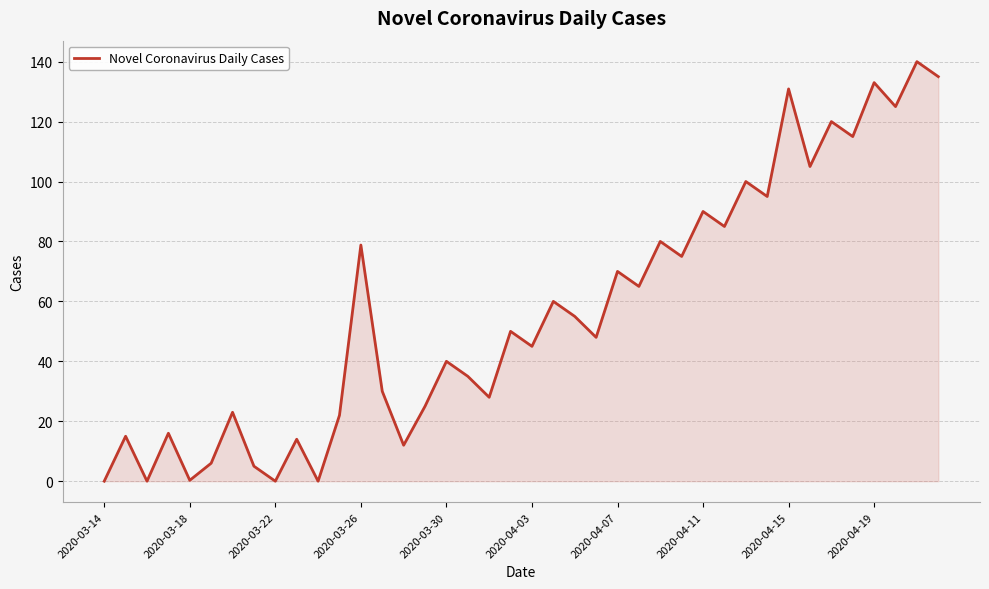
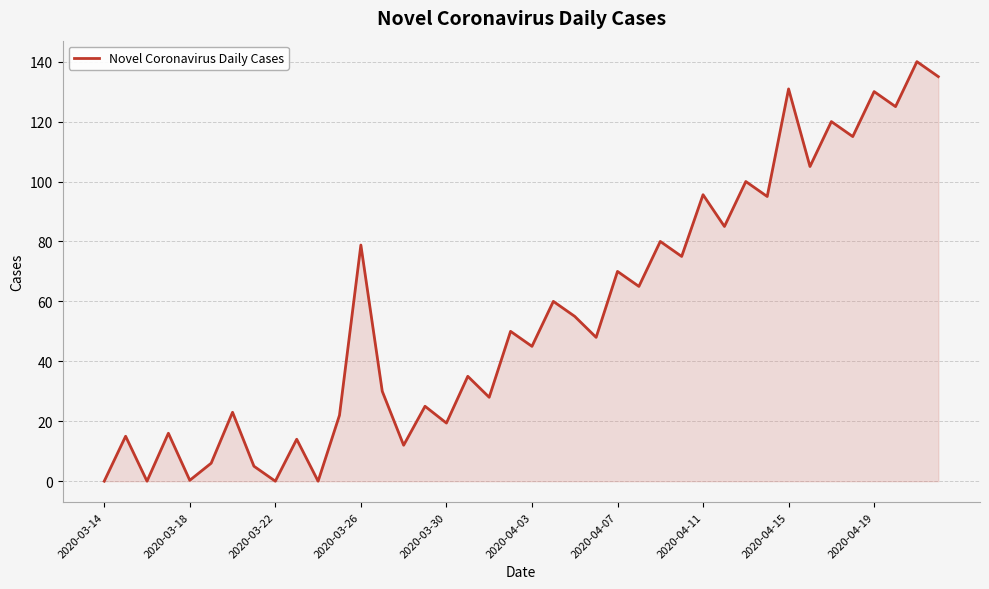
2020-03-30: 40 -> 19
2020-04-11: 90 -> 96
2020-04-19: 133 -> 130
